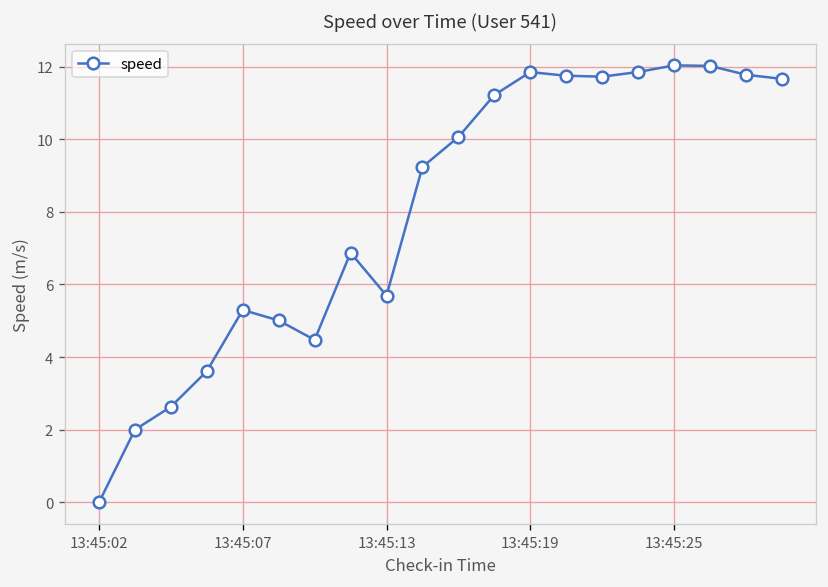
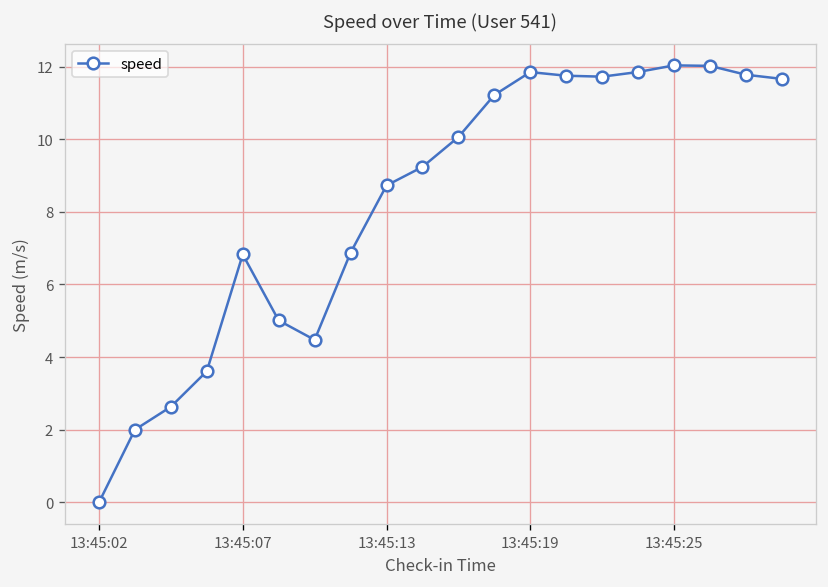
13:45:07: 5.3 -> 6.8
13:45:13: 5.7 -> 8.7
